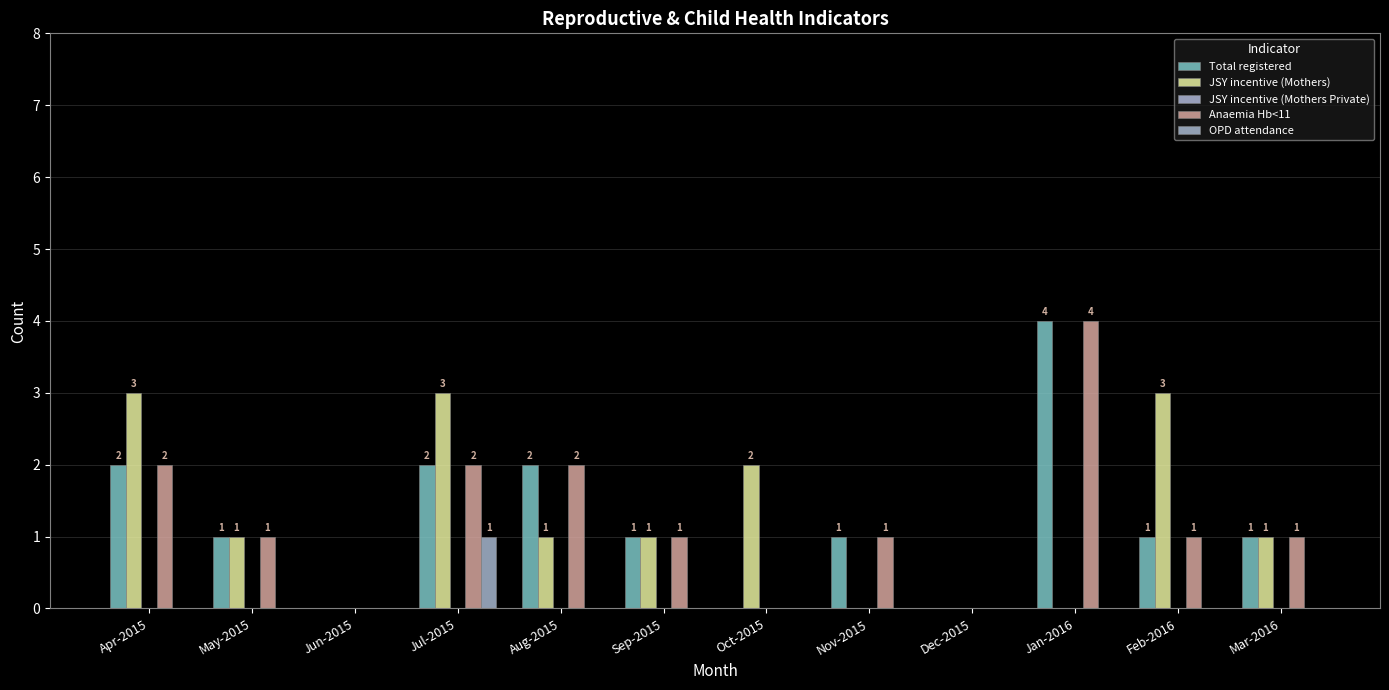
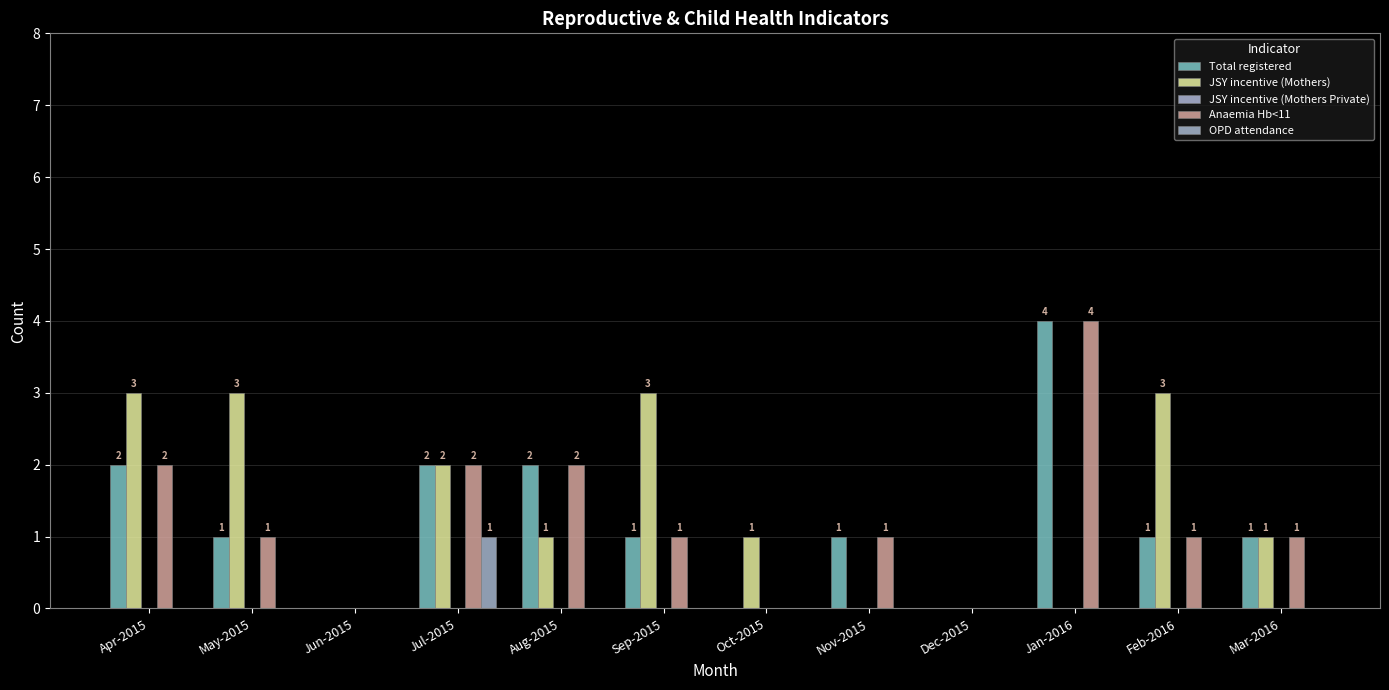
JSY incentive (Mothers), May-2015: 1 -> 3
JSY incentive (Mothers), Jul-2015: 3 -> 2
JSY incentive (Mothers), Sep-2015: 1 -> 3
JSY incentive (Mothers), Oct-2015: 2 -> 1
